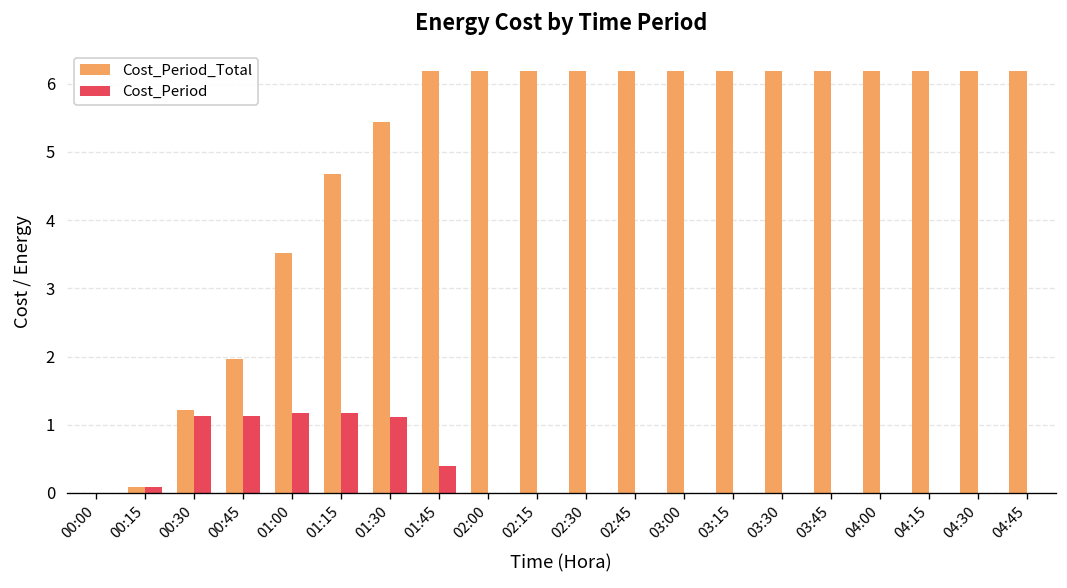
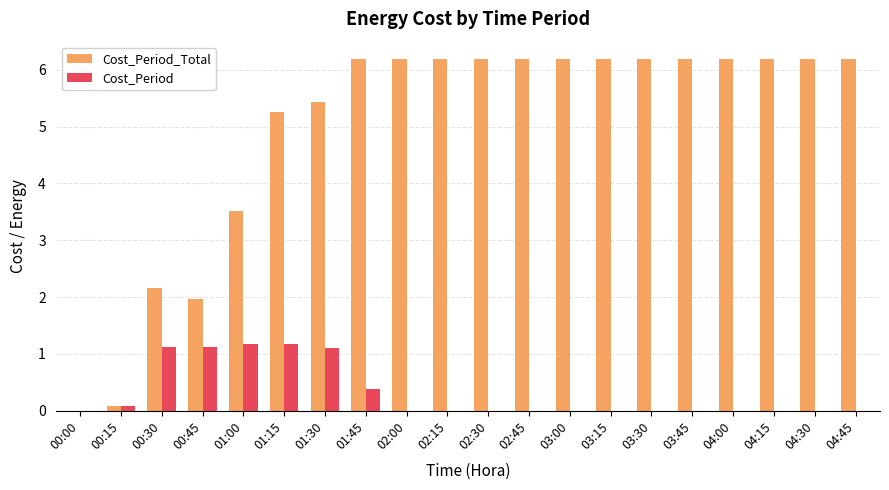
Cost_Period_Total, 00:30: 1.2 -> 2.2
Cost_Period_Total, 01:15: 4.7 -> 5.3
